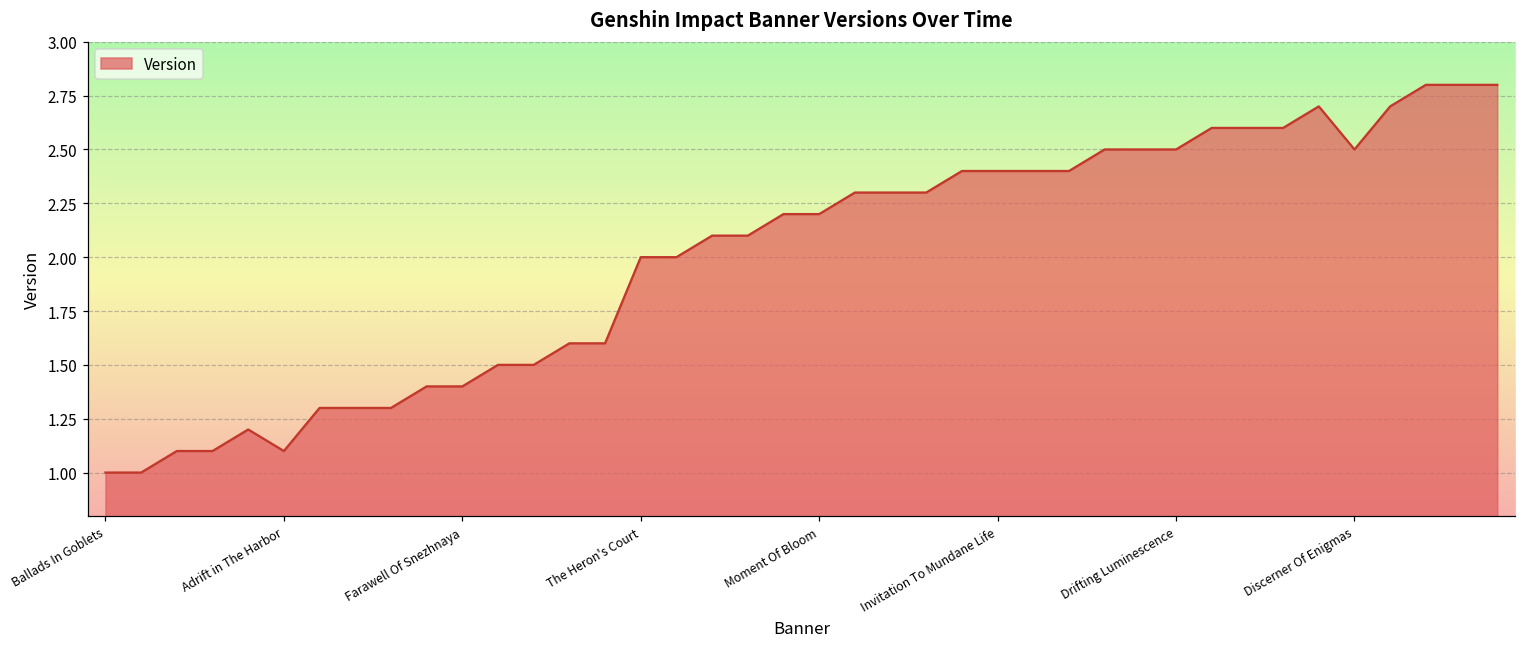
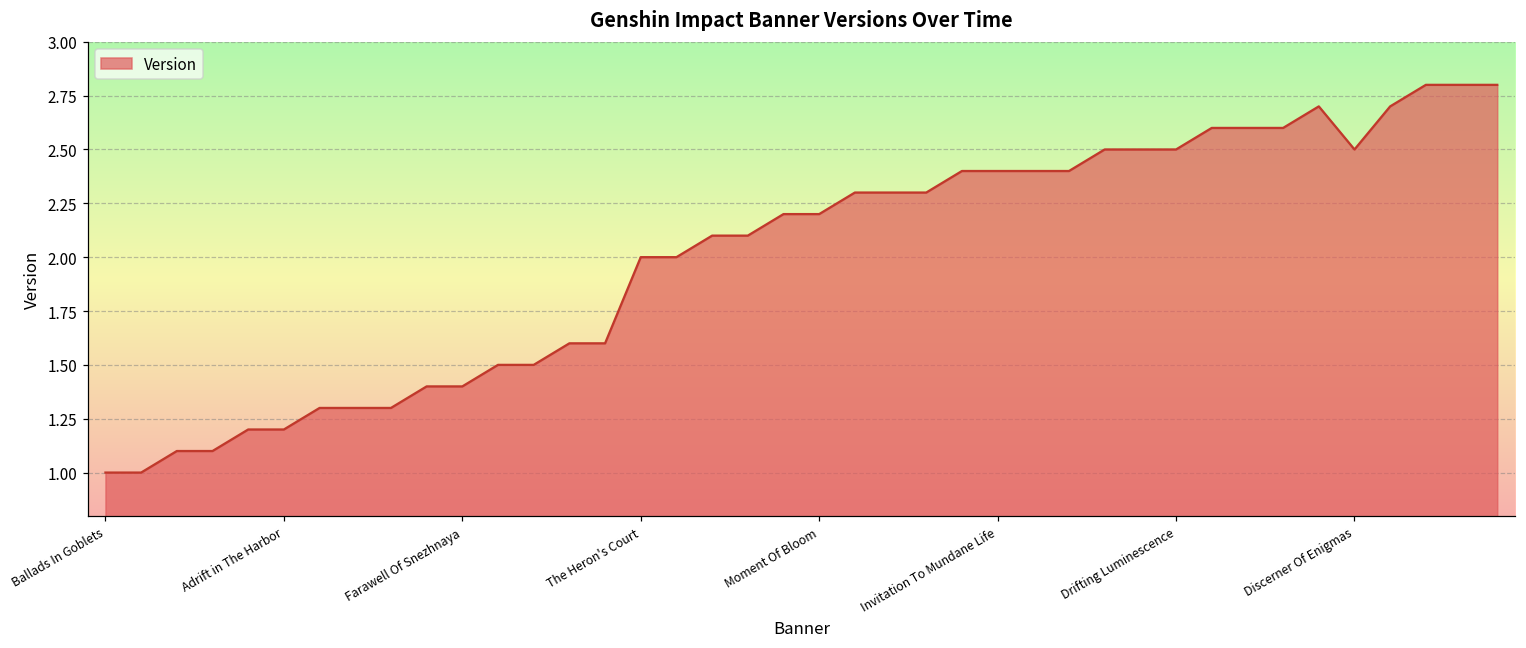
Adrift in The Harbor: 1.1 -> 1.2
